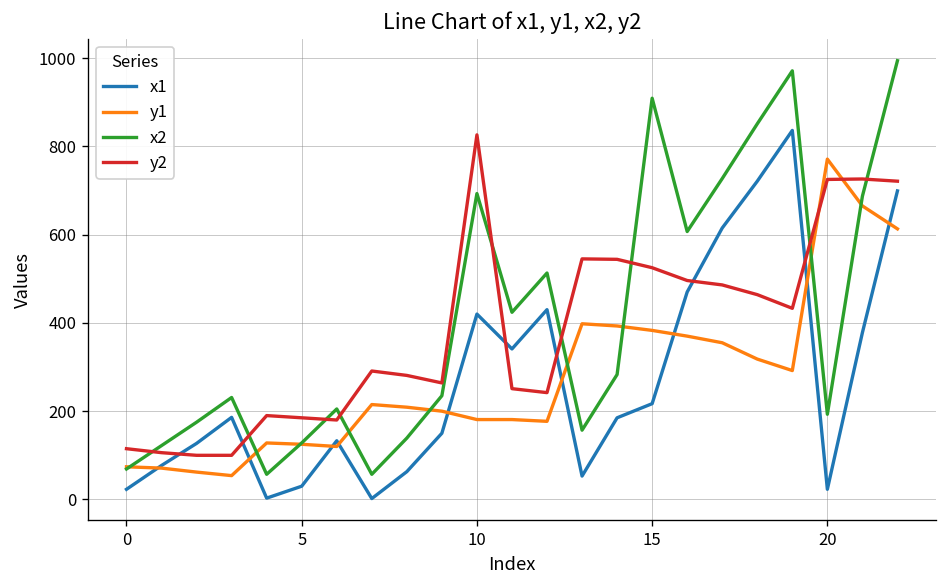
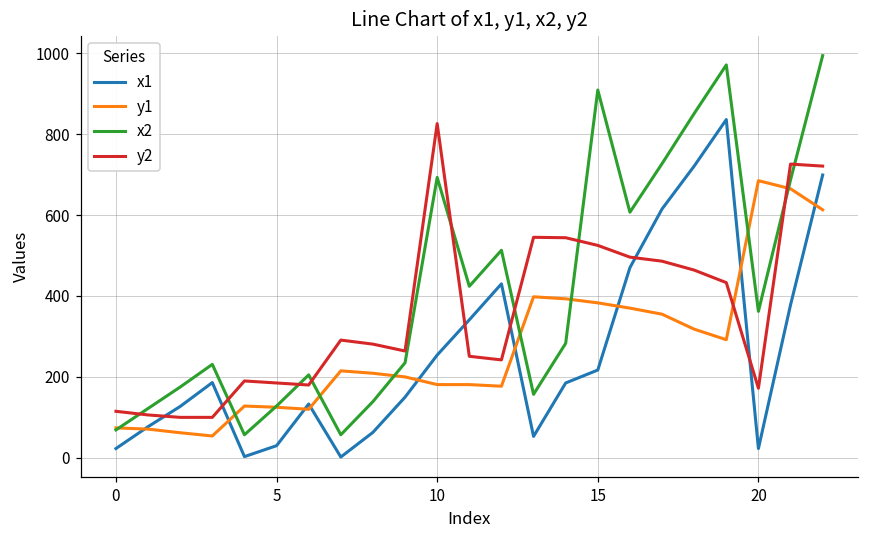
x1, 10: 420 -> 250
y1, 20: 770 -> 690
x2, 20: 190 -> 360
y2, 20: 730 -> 170
